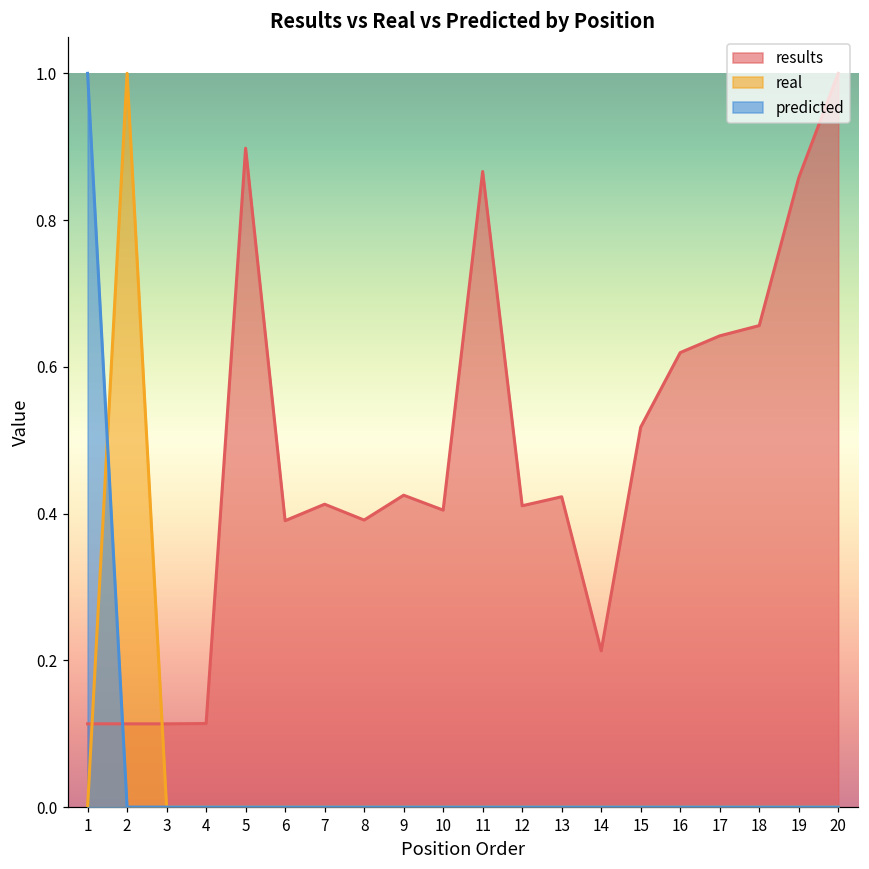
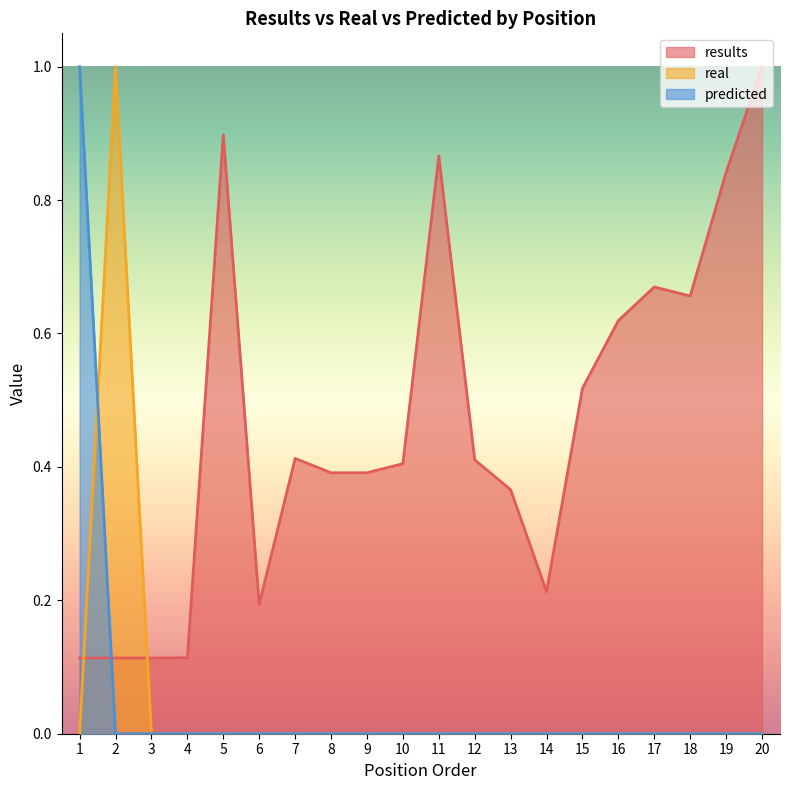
results, 6: 0.39 -> 0.19
results, 9: 0.43 -> 0.39
results, 13: 0.42 -> 0.37
results, 17: 0.64 -> 0.67
results, 19: 0.86 -> 0.84
